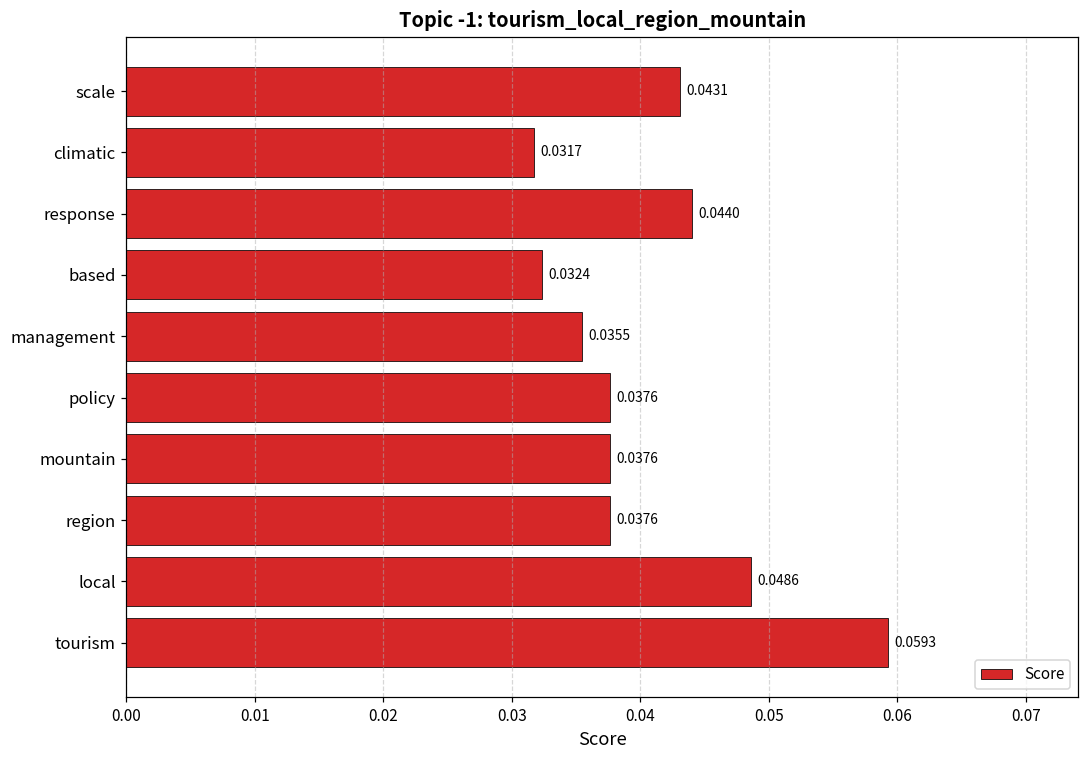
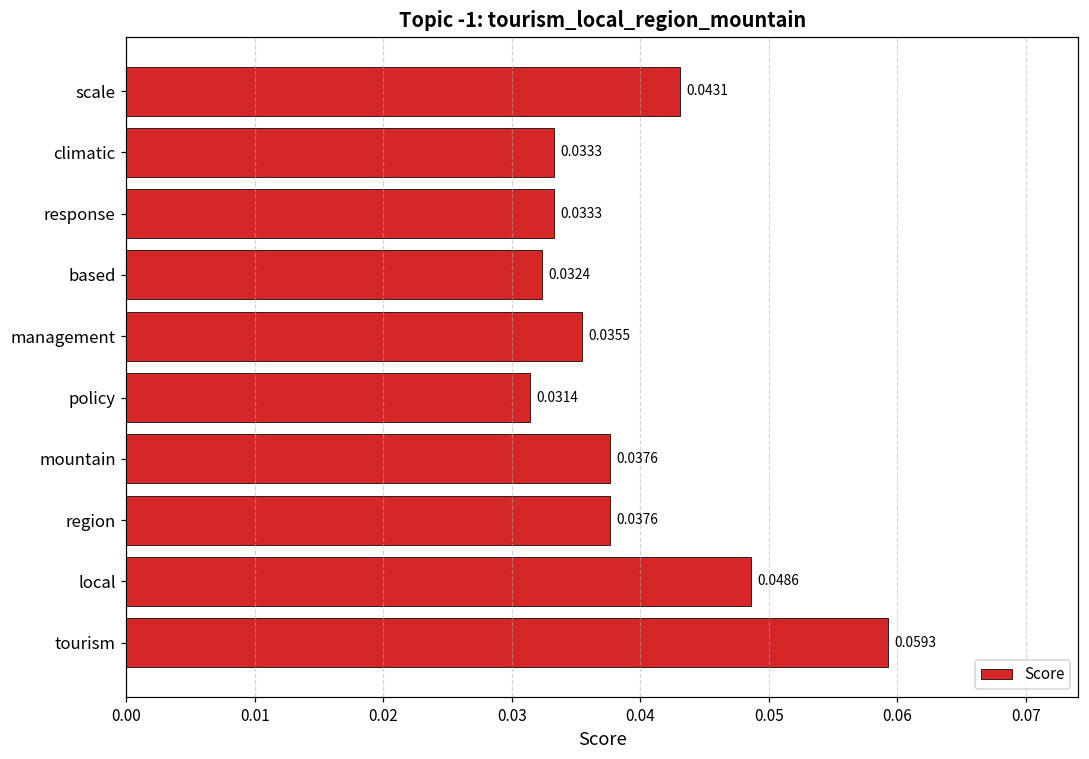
climatic: 0.0317 -> 0.0333
response: 0.0440 -> 0.0333
policy: 0.0376 -> 0.0314
